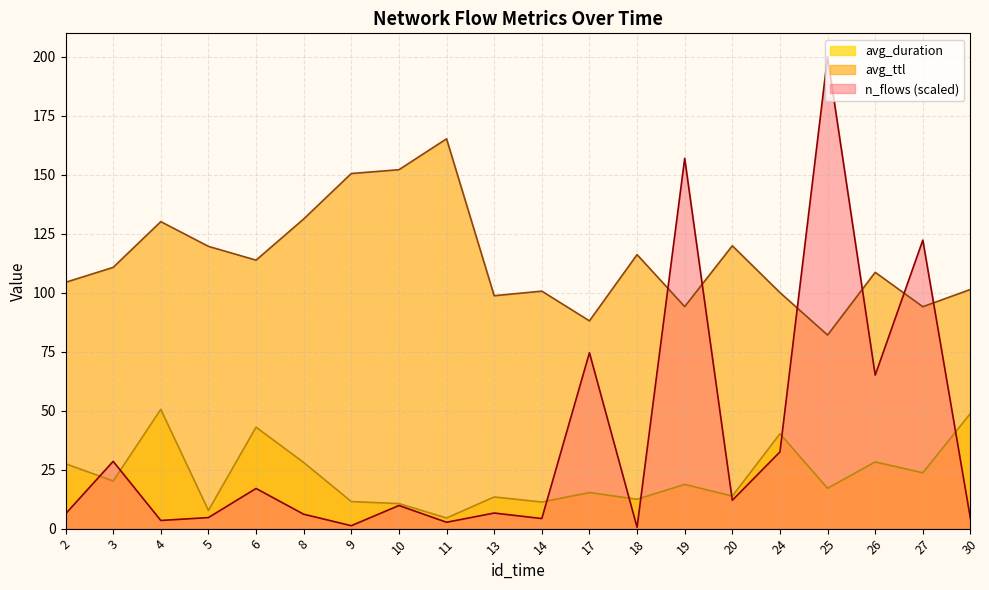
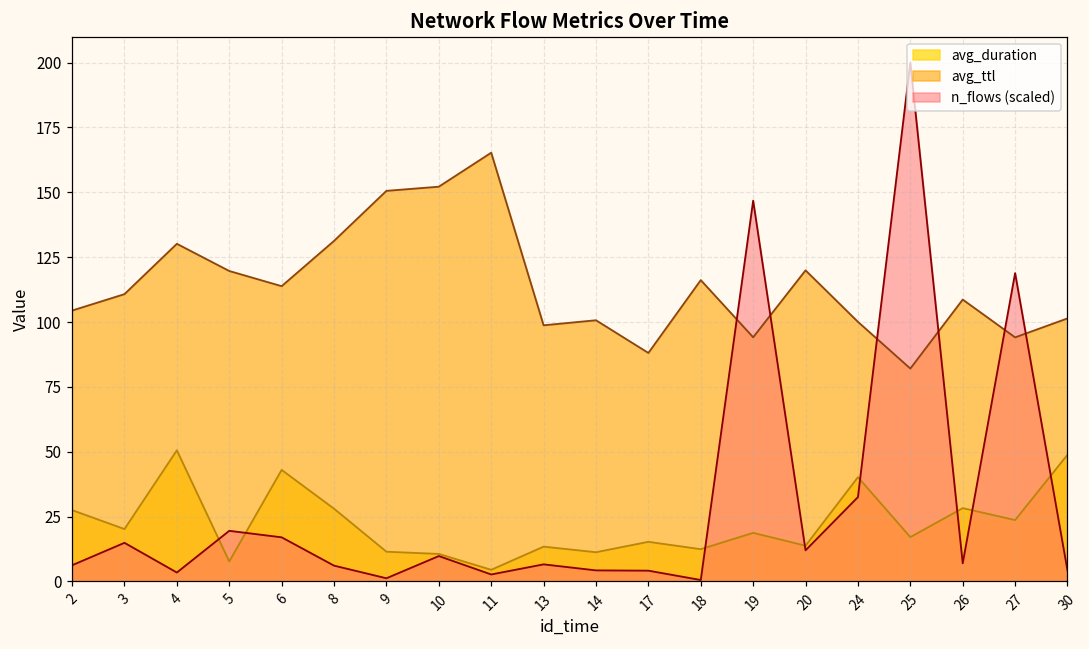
n_flows (scaled), 3: 29 -> 15
n_flows (scaled), 5: 5 -> 20
n_flows (scaled), 17: 75 -> 4
n_flows (scaled), 19: 157 -> 147
n_flows (scaled), 26: 65 -> 7
n_flows (scaled), 27: 122 -> 119
